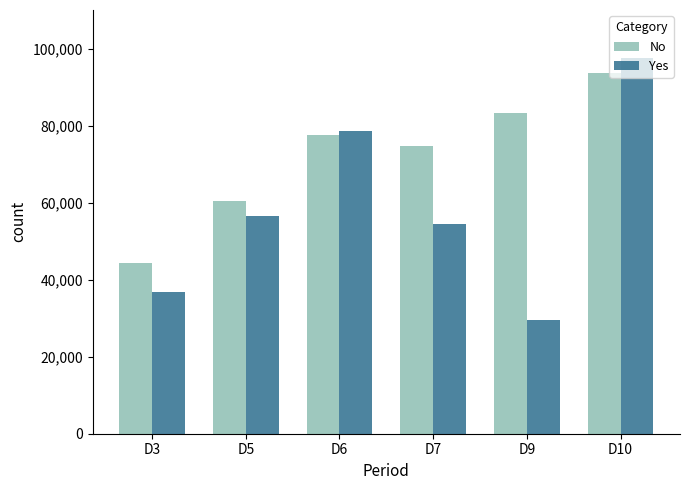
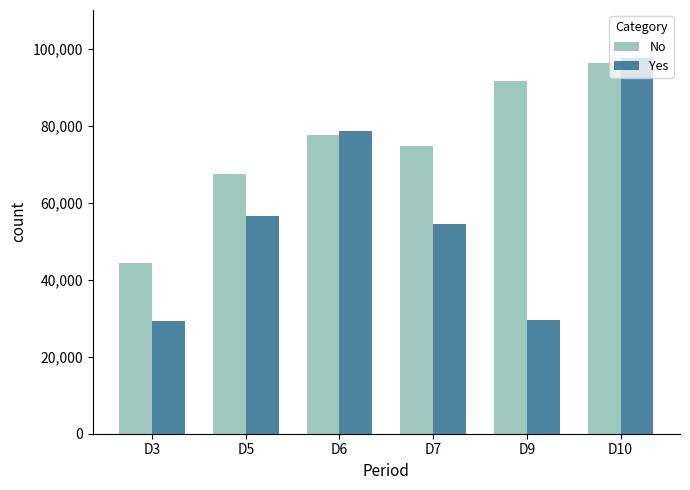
Yes, D3: 37,000 -> 29,000
No, D5: 60,000 -> 67,000
No, D9: 83,000 -> 92,000
No, D10: 94,000 -> 96,000
